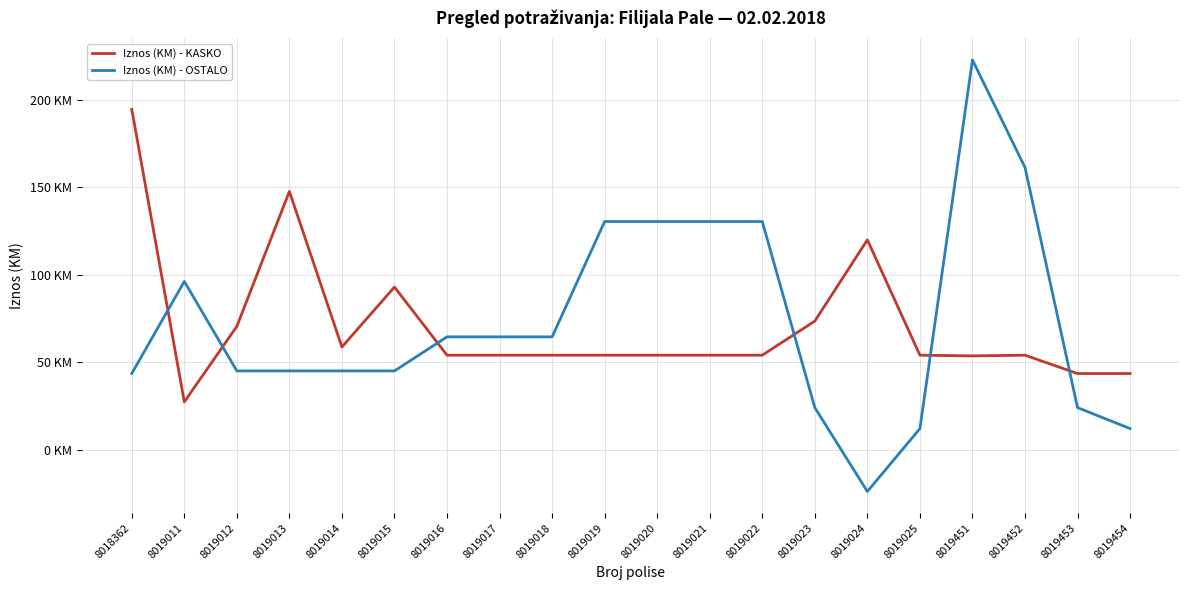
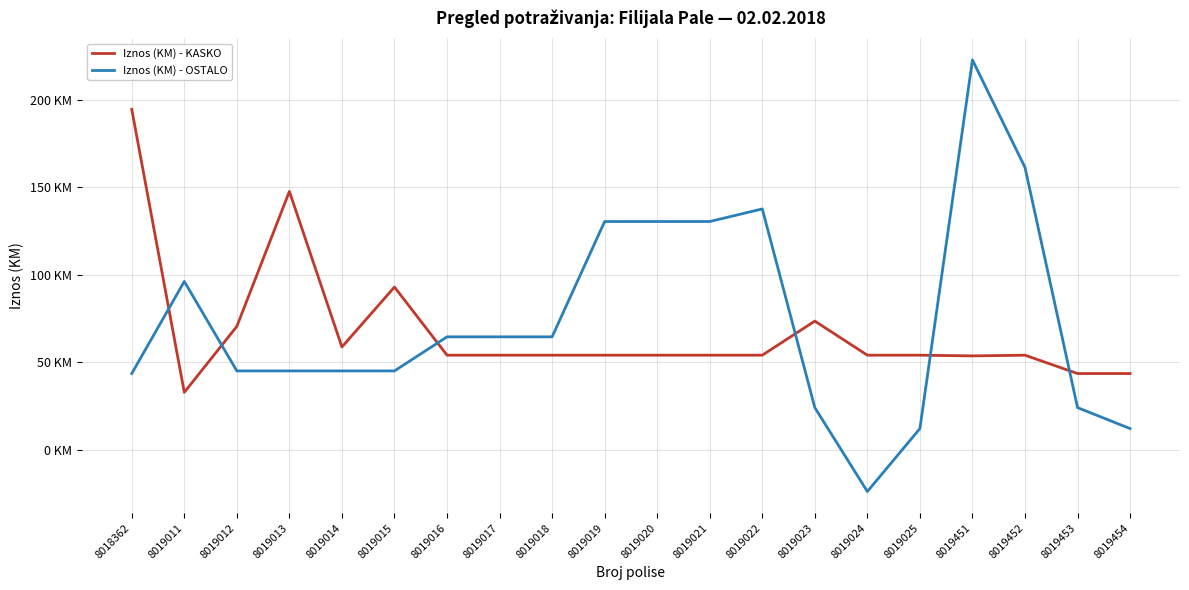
Iznos (KM) - KASKO, 8019011: 27 KM -> 33 KM
Iznos (KM) - OSTALO, 8019022: 131 KM -> 138 KM
Iznos (KM) - KASKO, 8019024: 120 KM -> 54 KM
